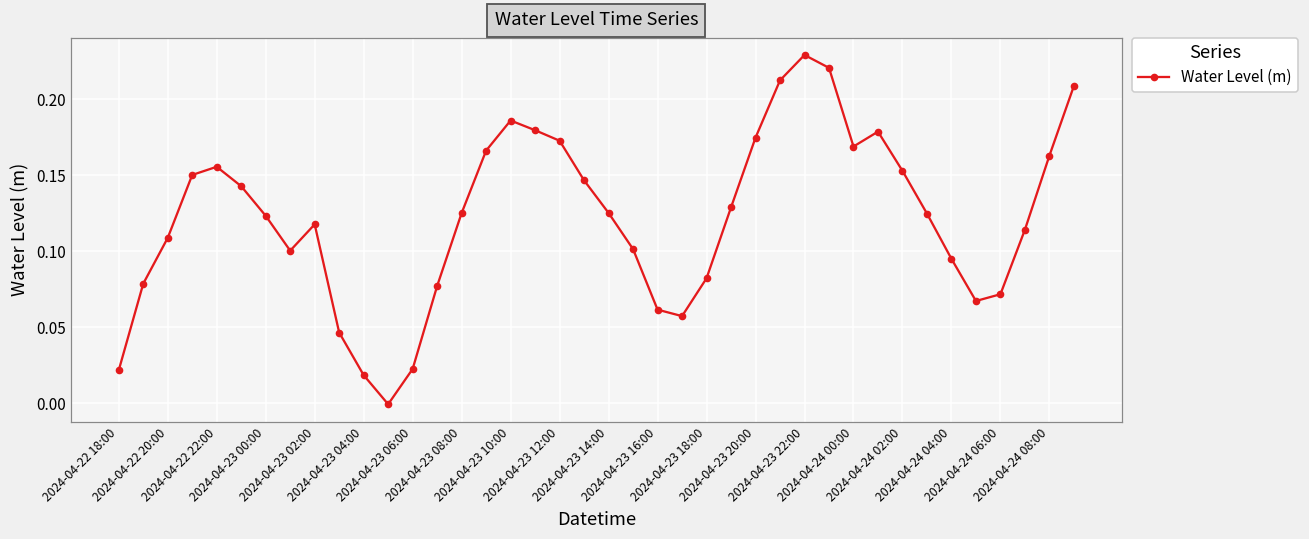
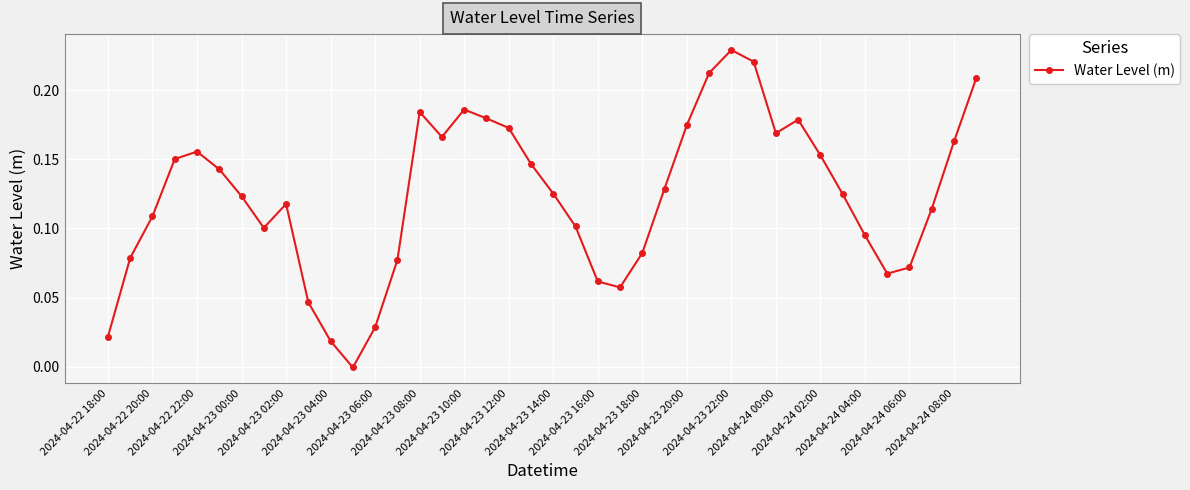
2024-04-23 06:00: 0.023 -> 0.029
2024-04-23 08:00: 0.125 -> 0.184
